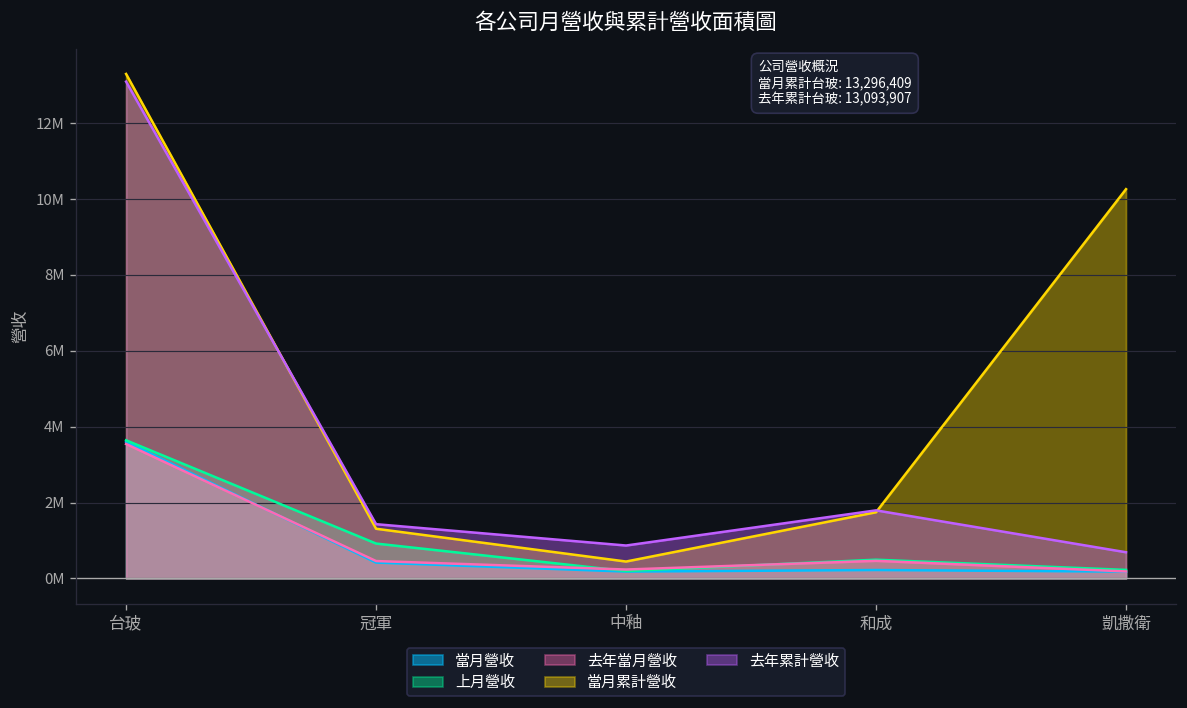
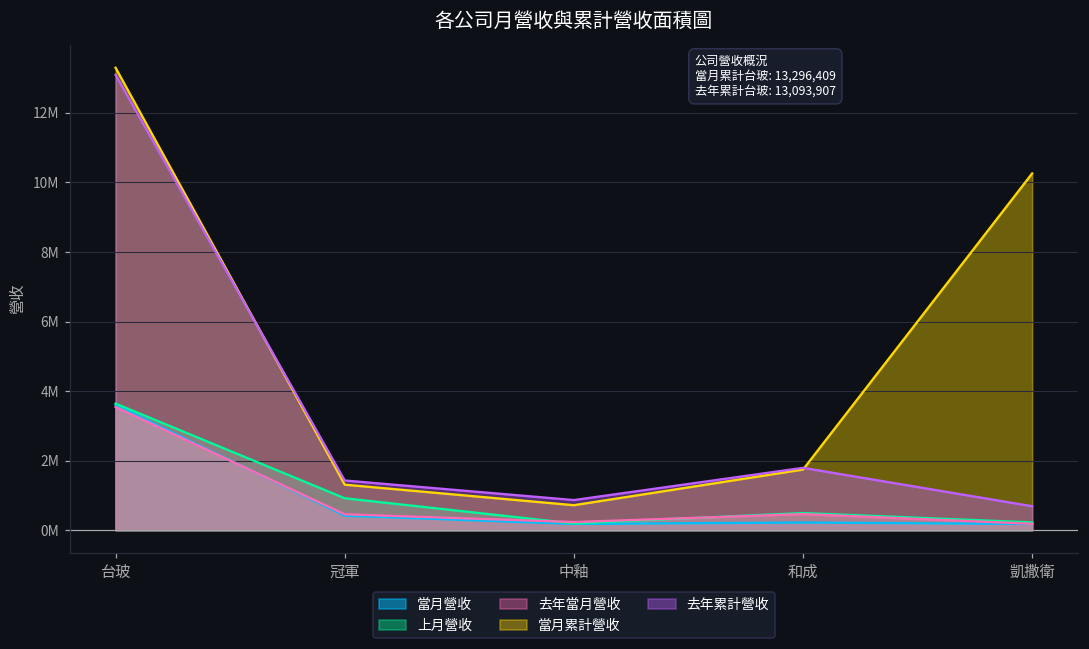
當月累計營收, 中釉: 400000 -> 700000
